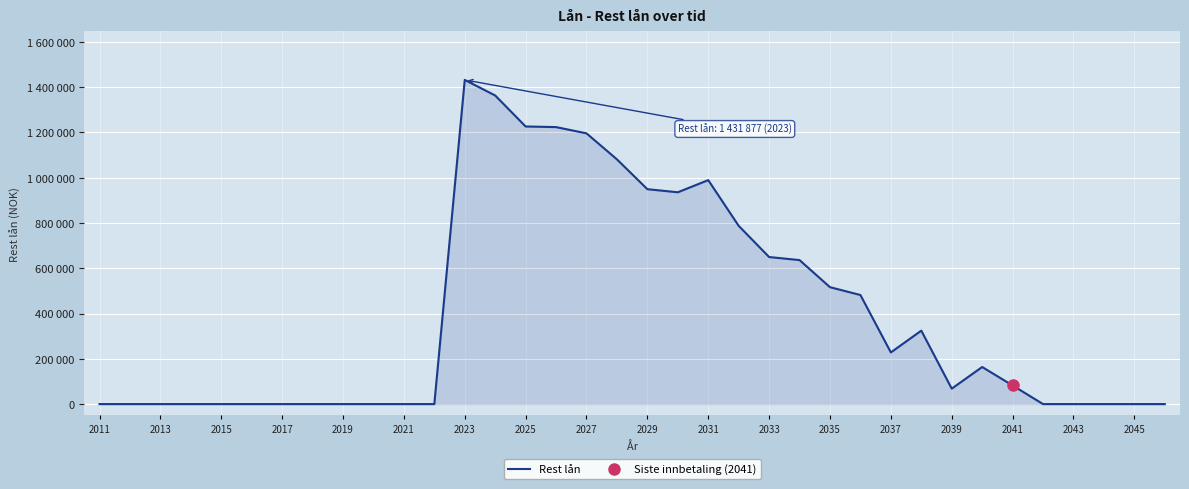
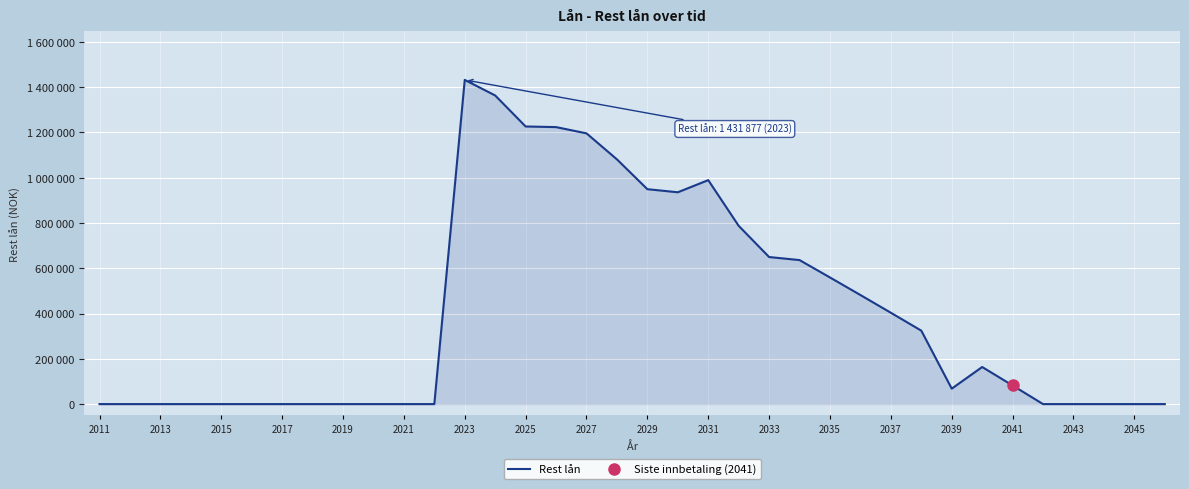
Rest lån, 2035: 520000 -> 560000
Rest lån, 2037: 230000 -> 400000
